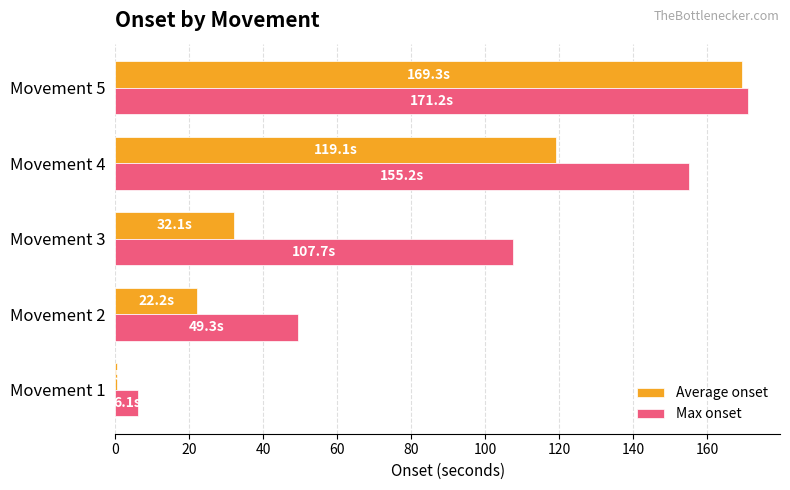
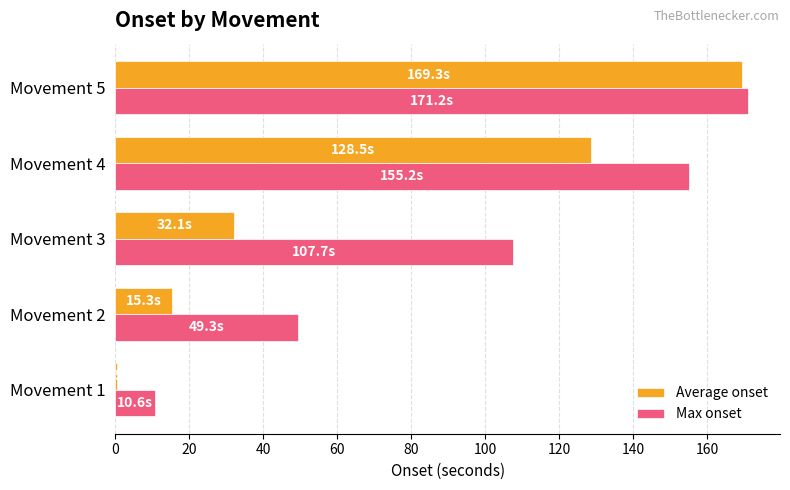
Average onset, Movement 4: 119.1s -> 128.5s
Average onset, Movement 2: 22.2s -> 15.3s
Max onset, Movement 1: 6.1s -> 10.6s
